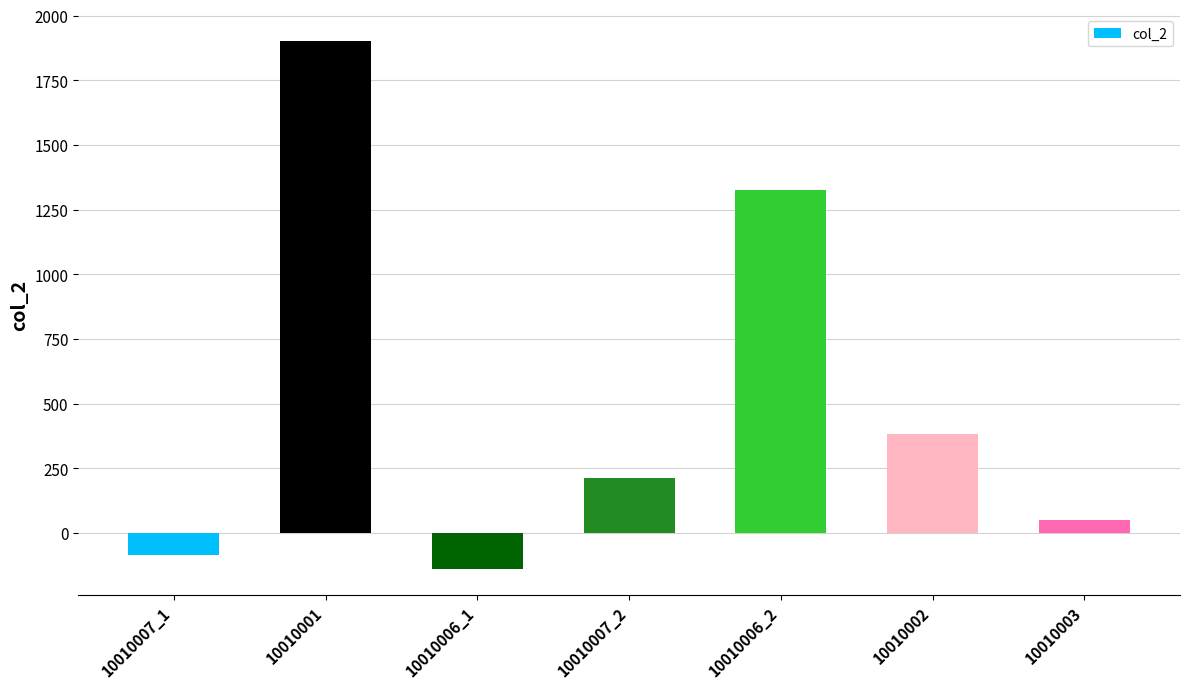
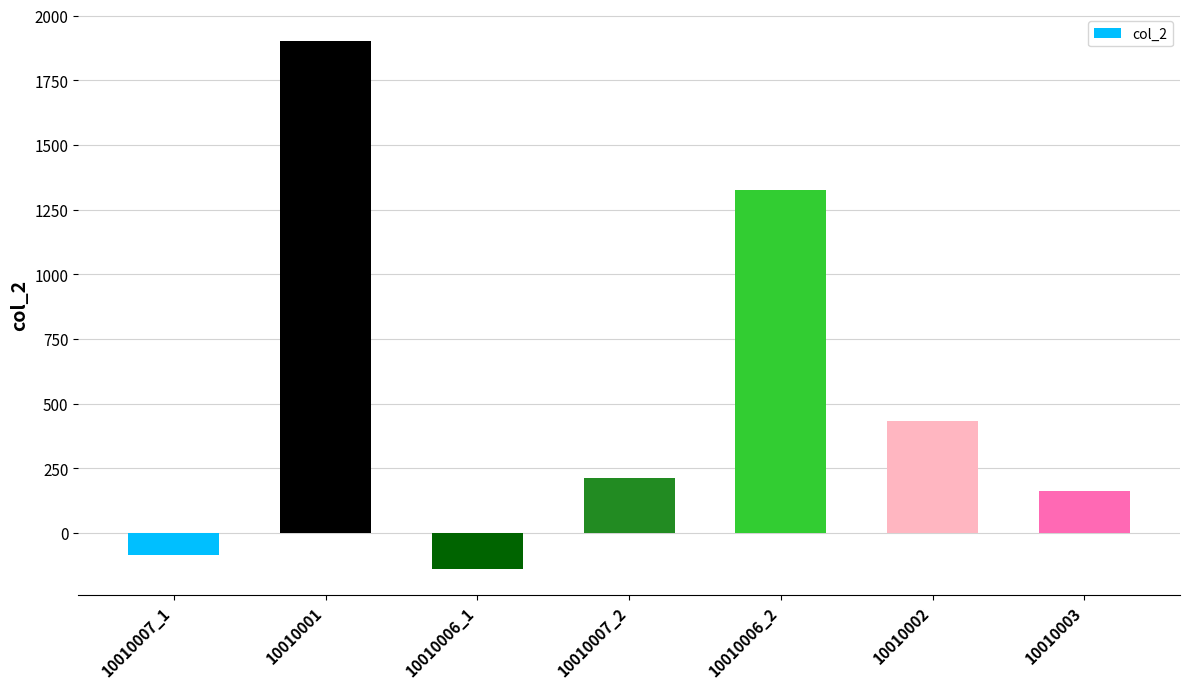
10010002: 380 -> 430
10010003: 50 -> 160
